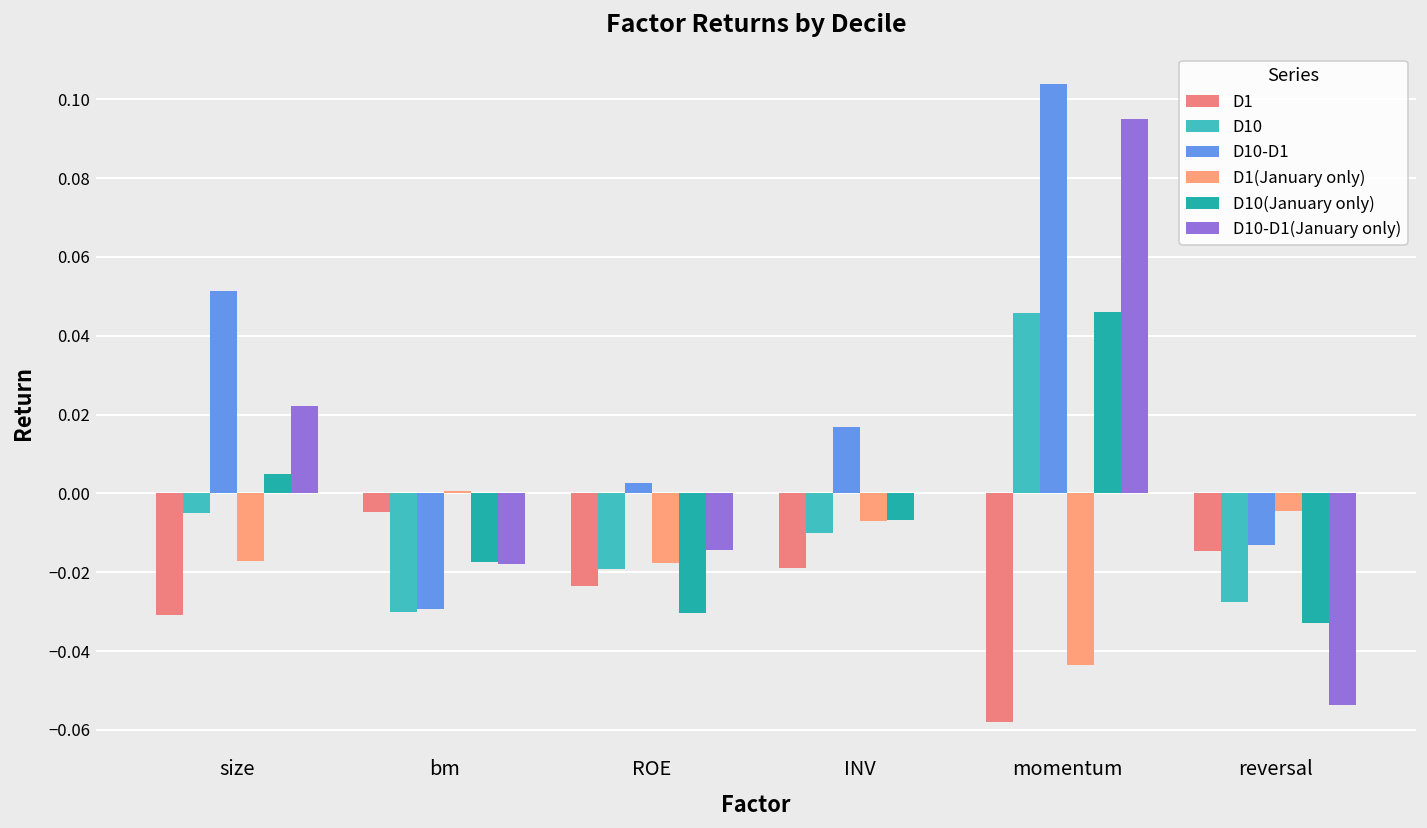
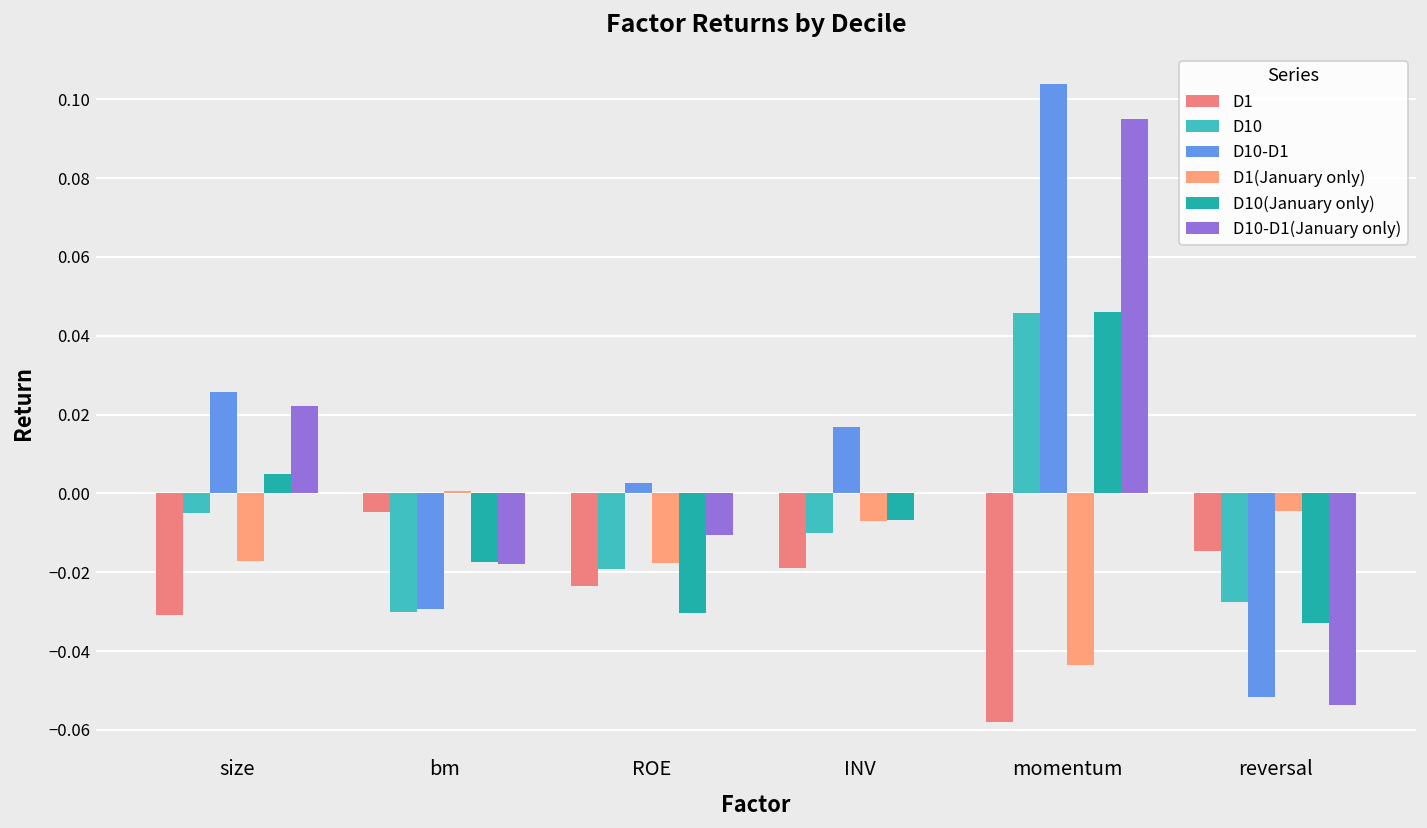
D10-D1, size: 0.051 -> 0.026
D10-D1(January only), ROE: -0.014 -> -0.011
D10-D1, reversal: -0.013 -> -0.052
